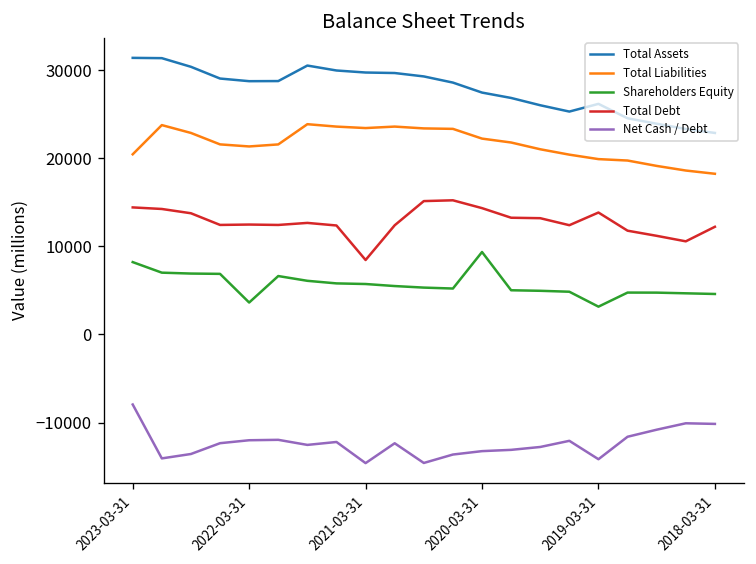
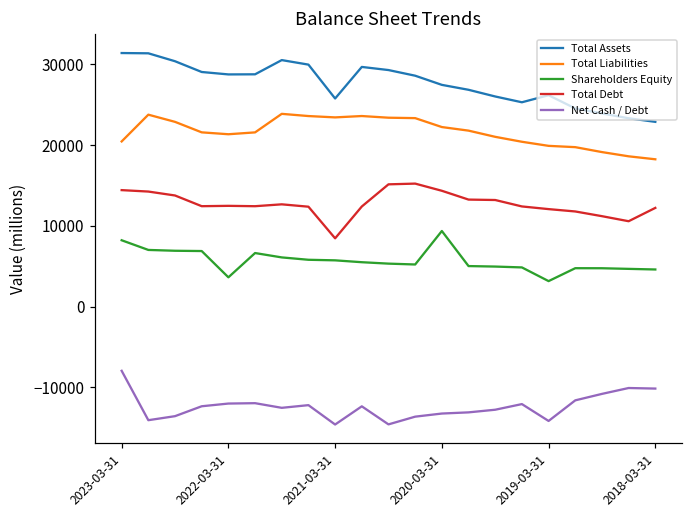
Total Assets, 2021-03-31: 30000 -> 26000
Total Debt, 2019-03-31: 14000 -> 12000
